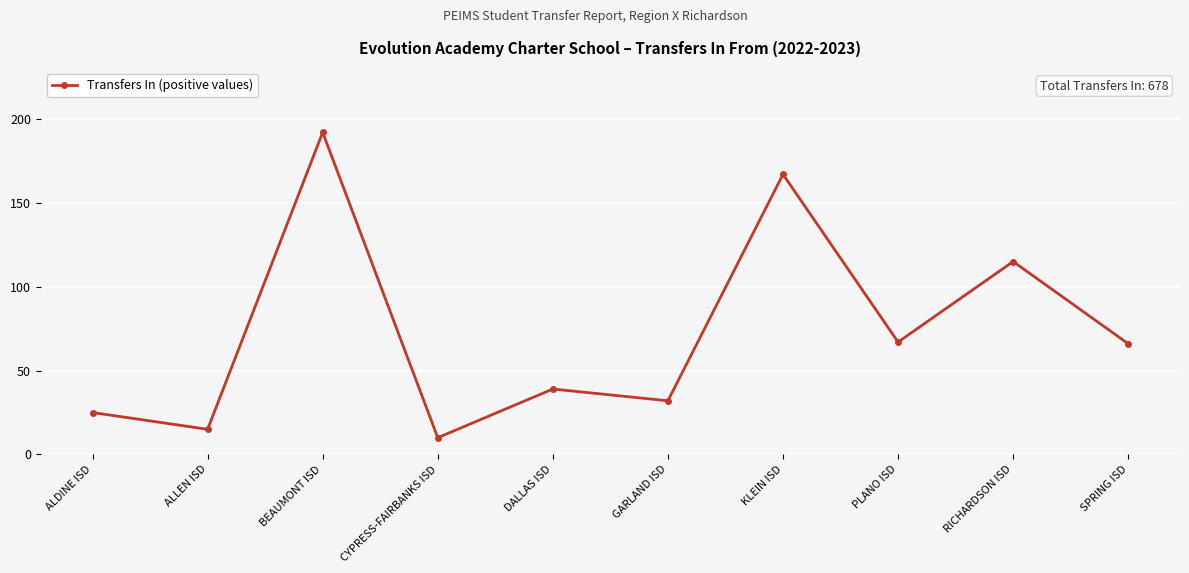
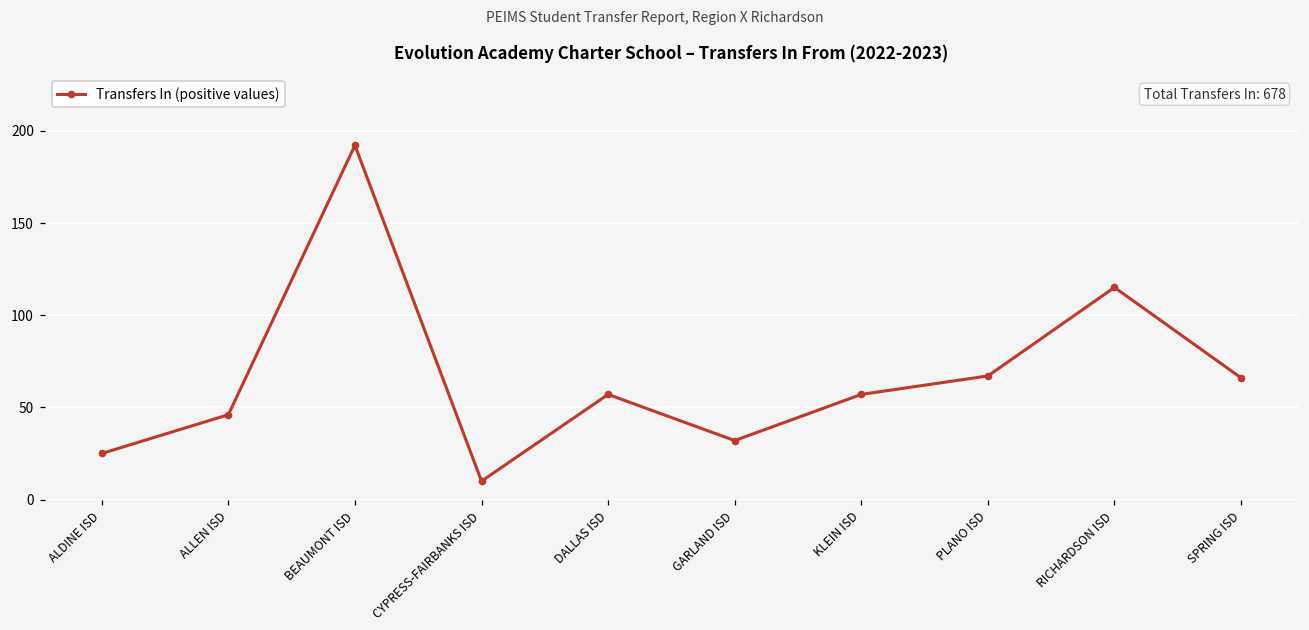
ALLEN ISD: 15 -> 46
DALLAS ISD: 39 -> 57
KLEIN ISD: 167 -> 57
